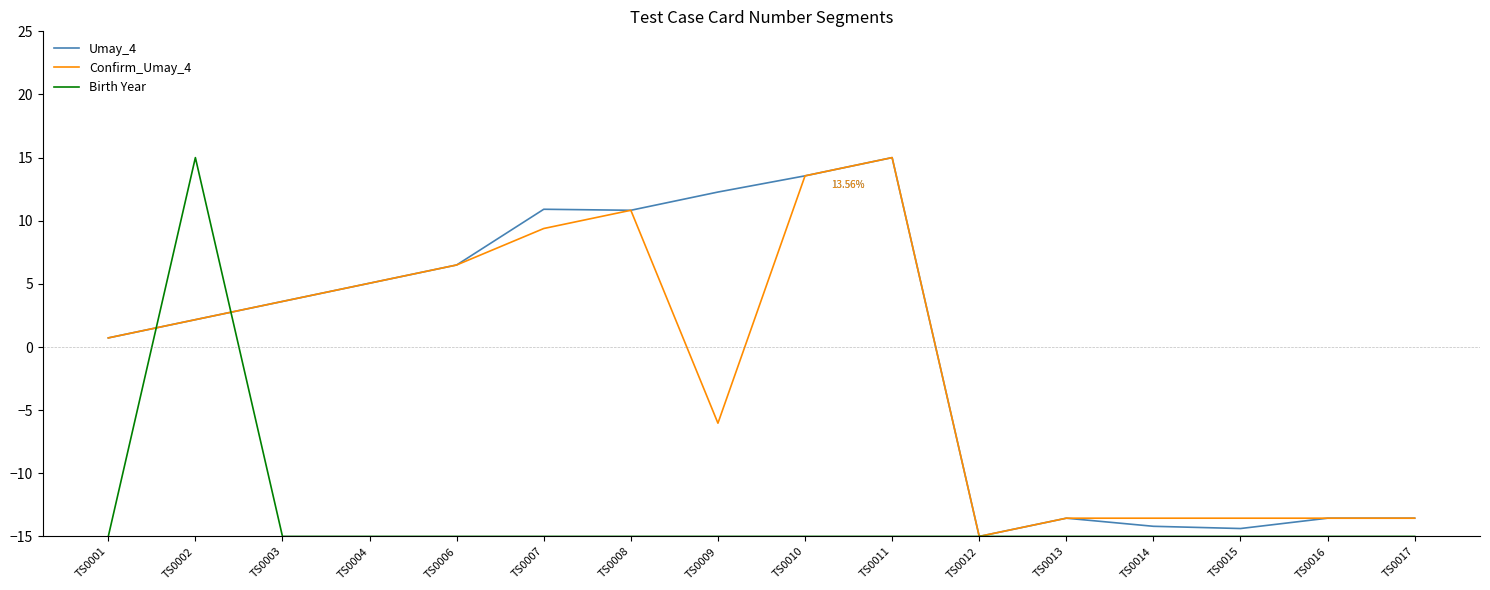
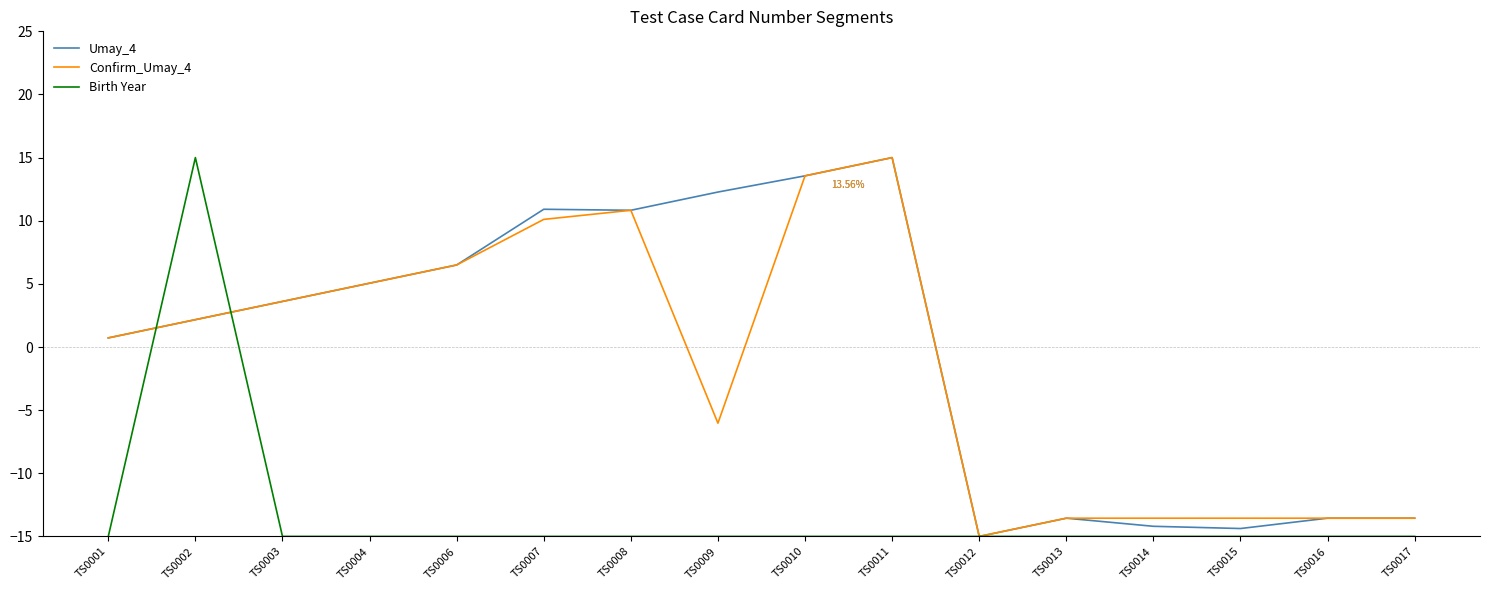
Confirm_Umay_4, TS0007: 9.4 -> 10.1
